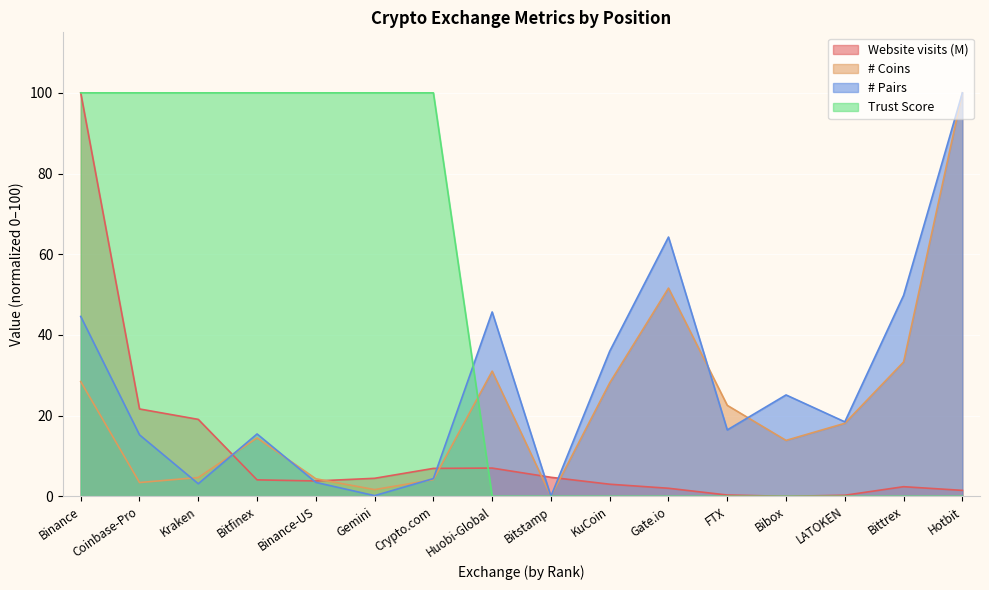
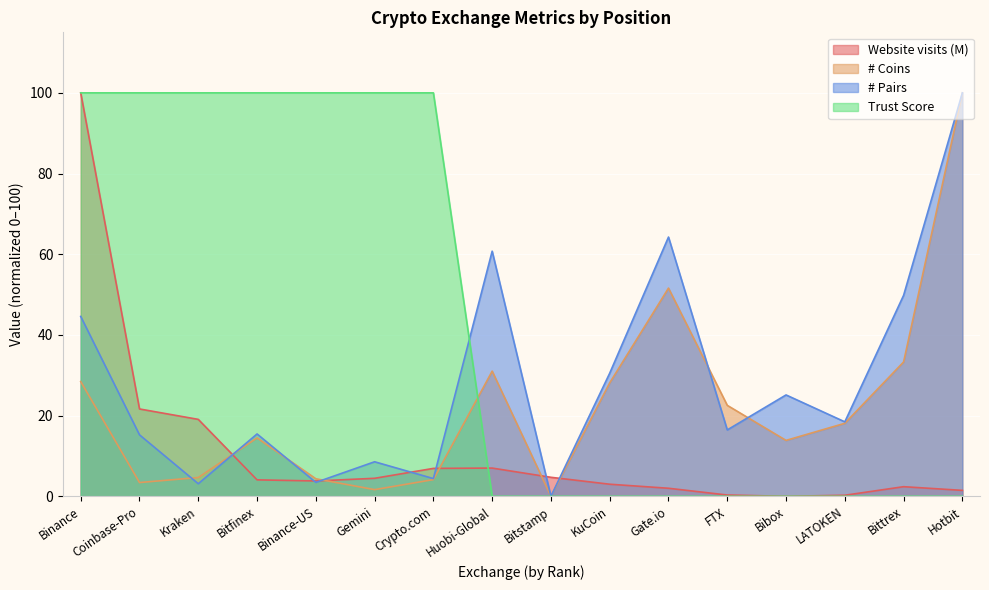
# Pairs, Gemini: 0 -> 9
# Pairs, Huobi-Global: 46 -> 61
# Pairs, KuCoin: 36 -> 31
